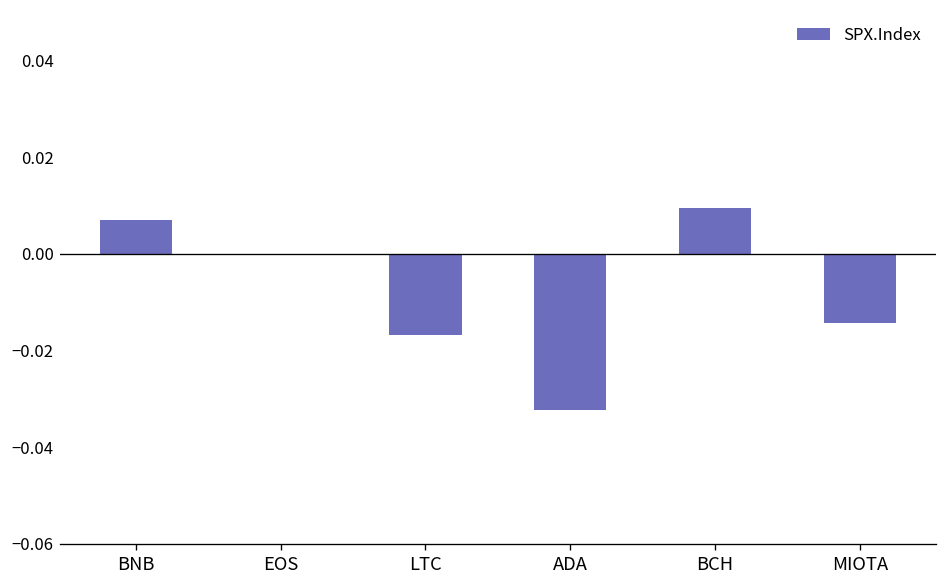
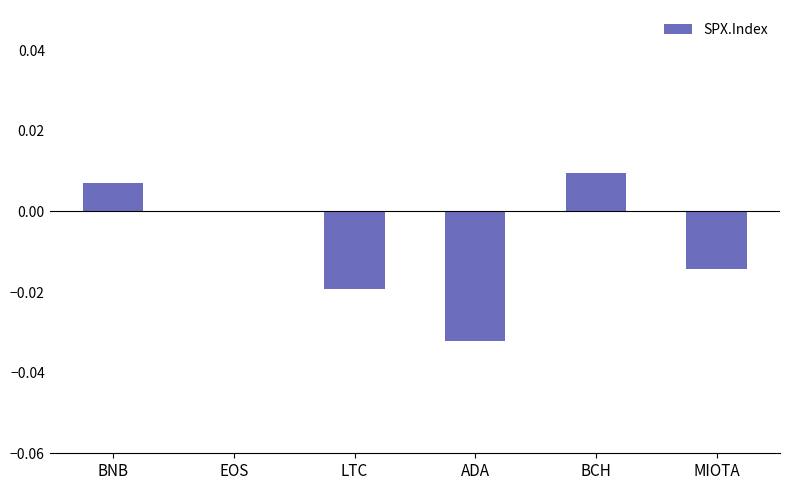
LTC: -0.017 -> -0.019
